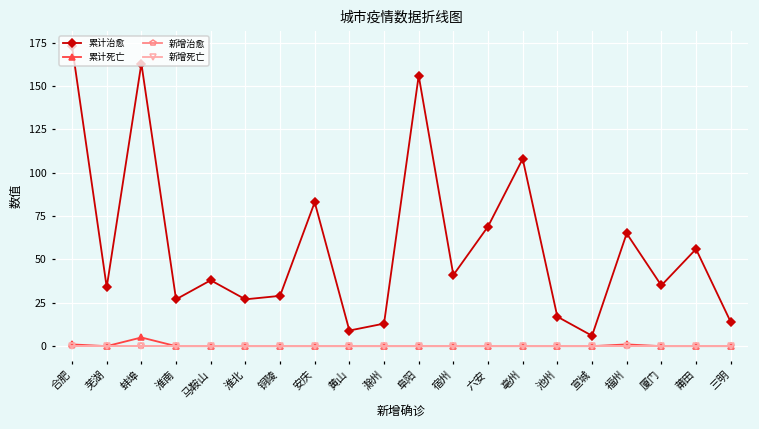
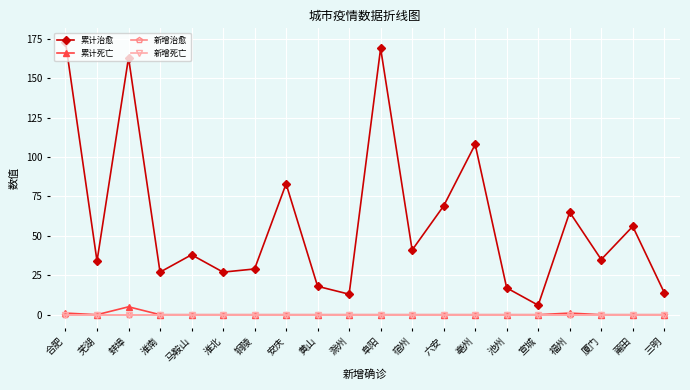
累计治愈, 黄山: 9 -> 18
累计治愈, 阜阳: 156 -> 169
